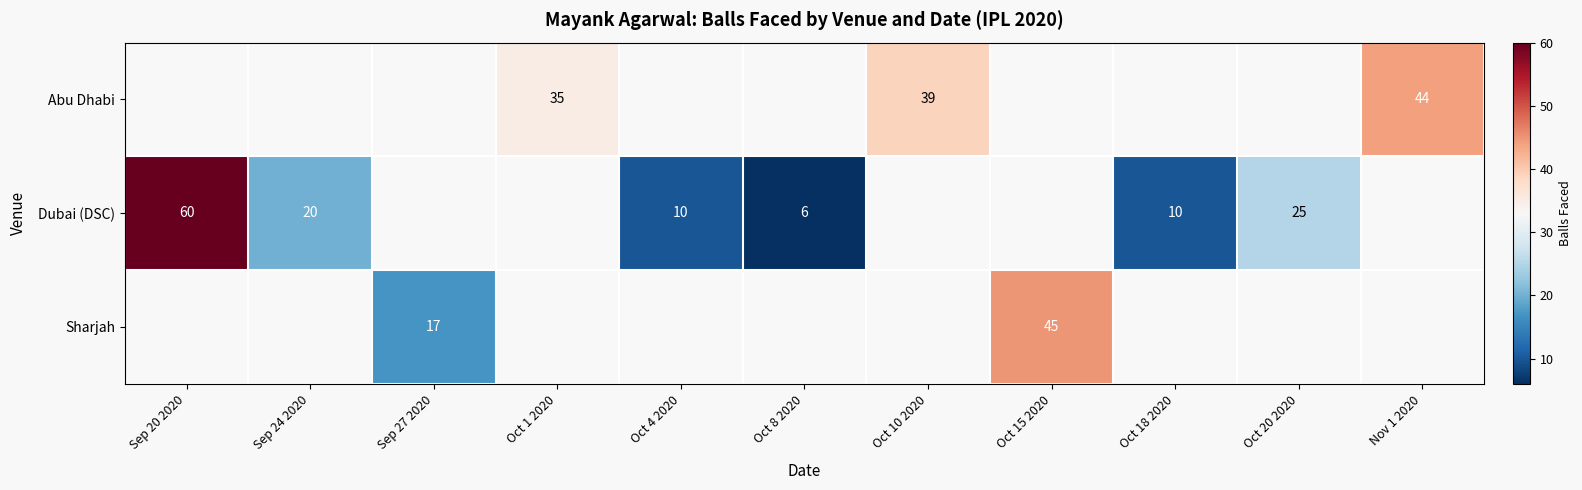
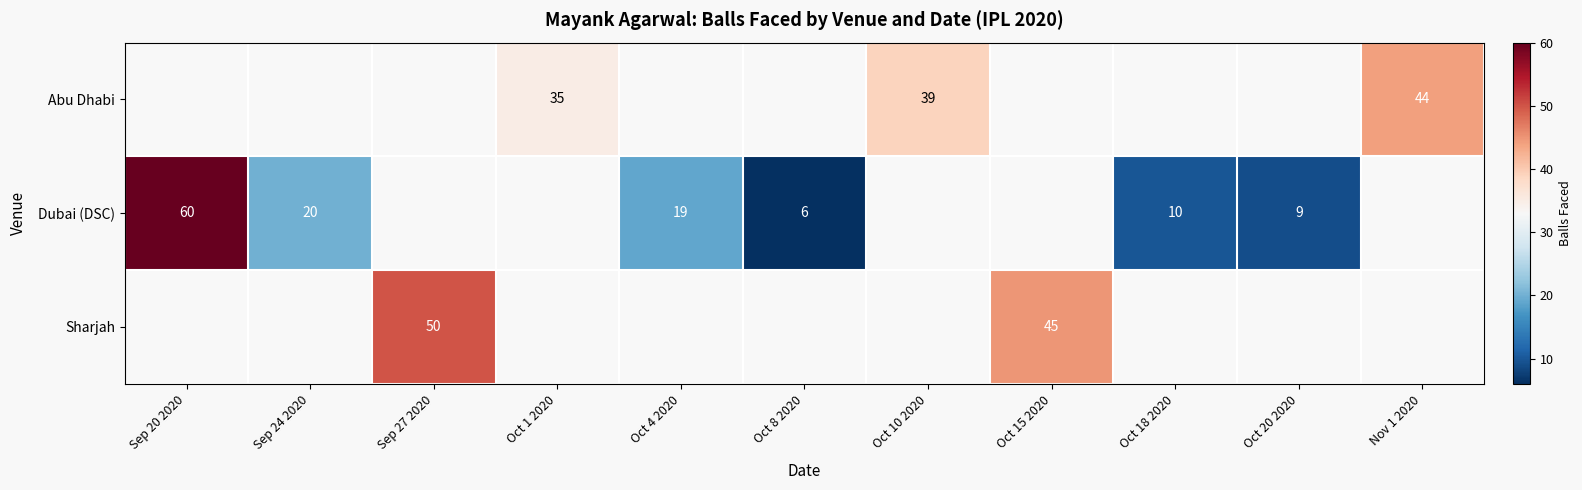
Dubai (DSC), Oct 4 2020: 10 -> 19
Dubai (DSC), Oct 20 2020: 25 -> 9
Sharjah, Sep 27 2020: 17 -> 50
